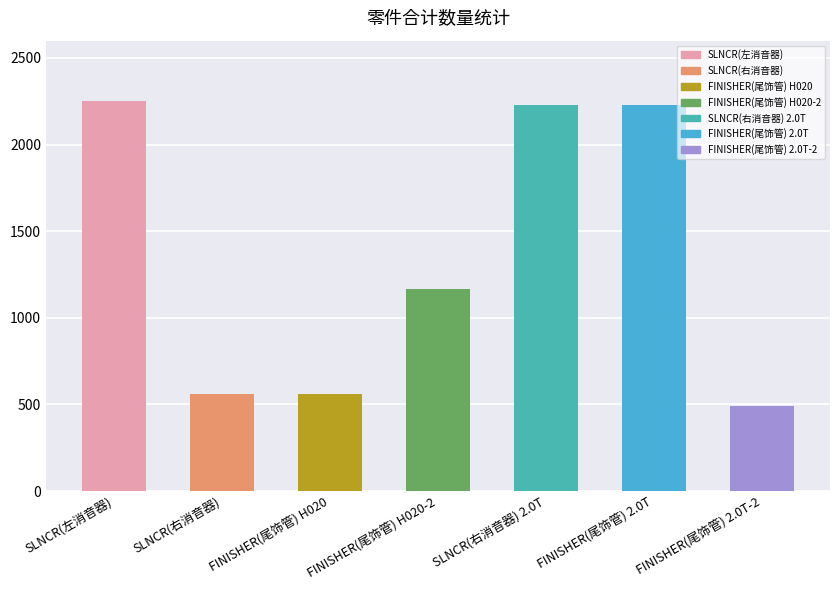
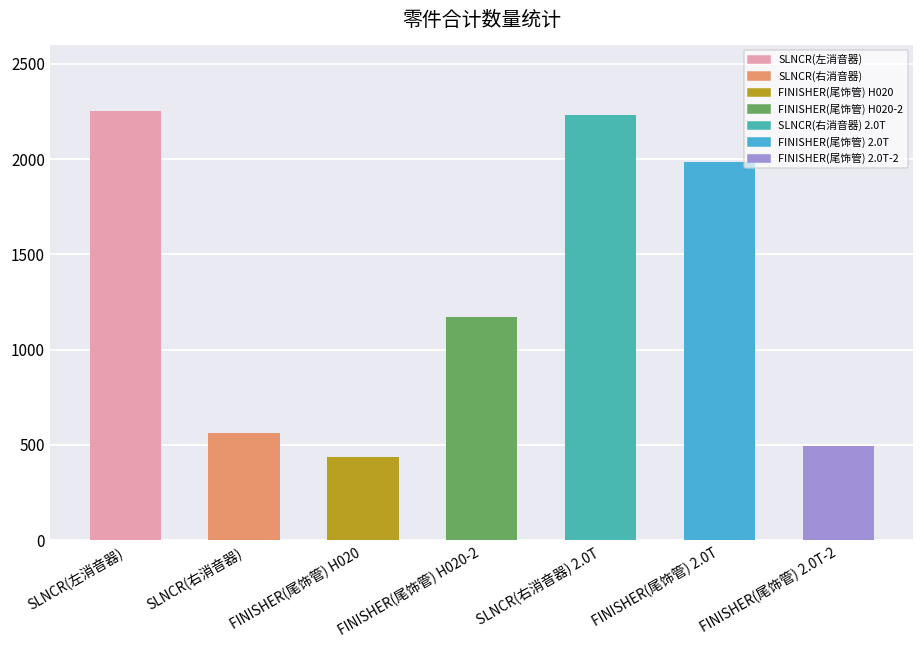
FINISHER(尾饰管) H020: 560 -> 440
FINISHER(尾饰管) 2.0T: 2230 -> 1990
